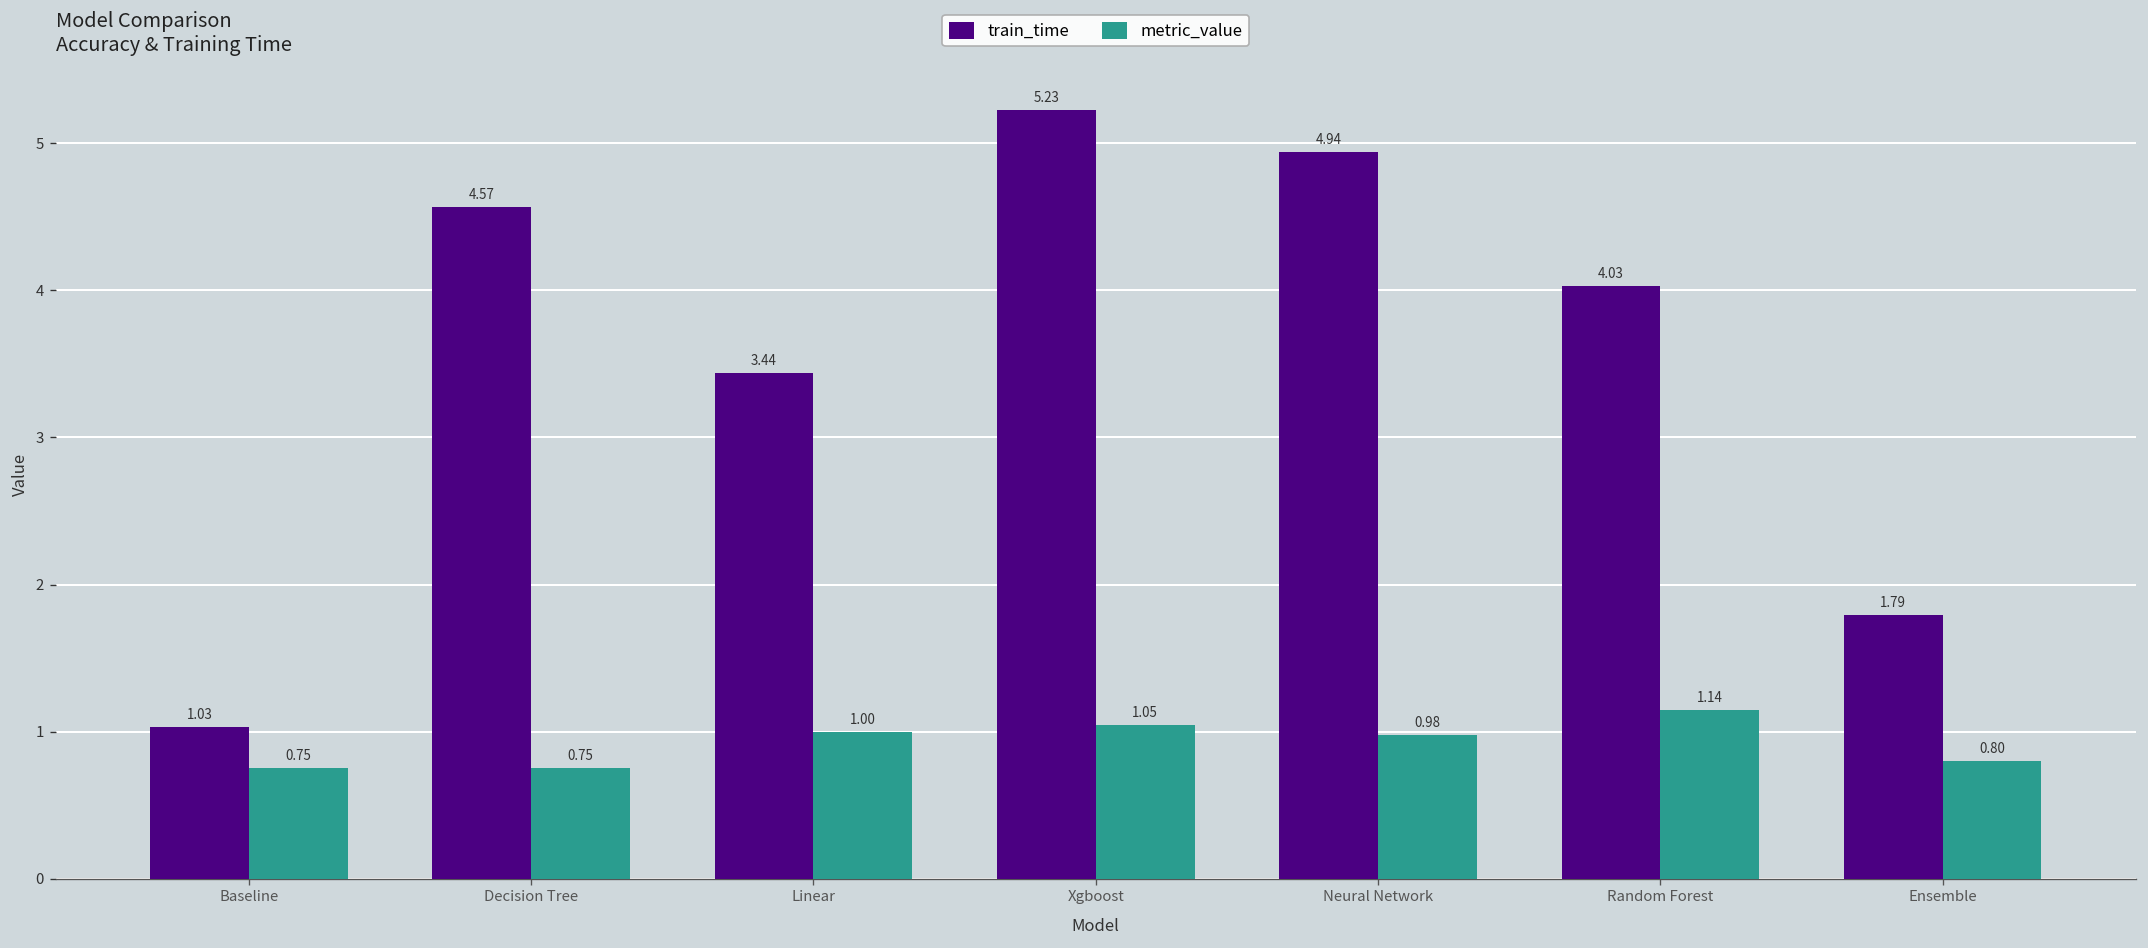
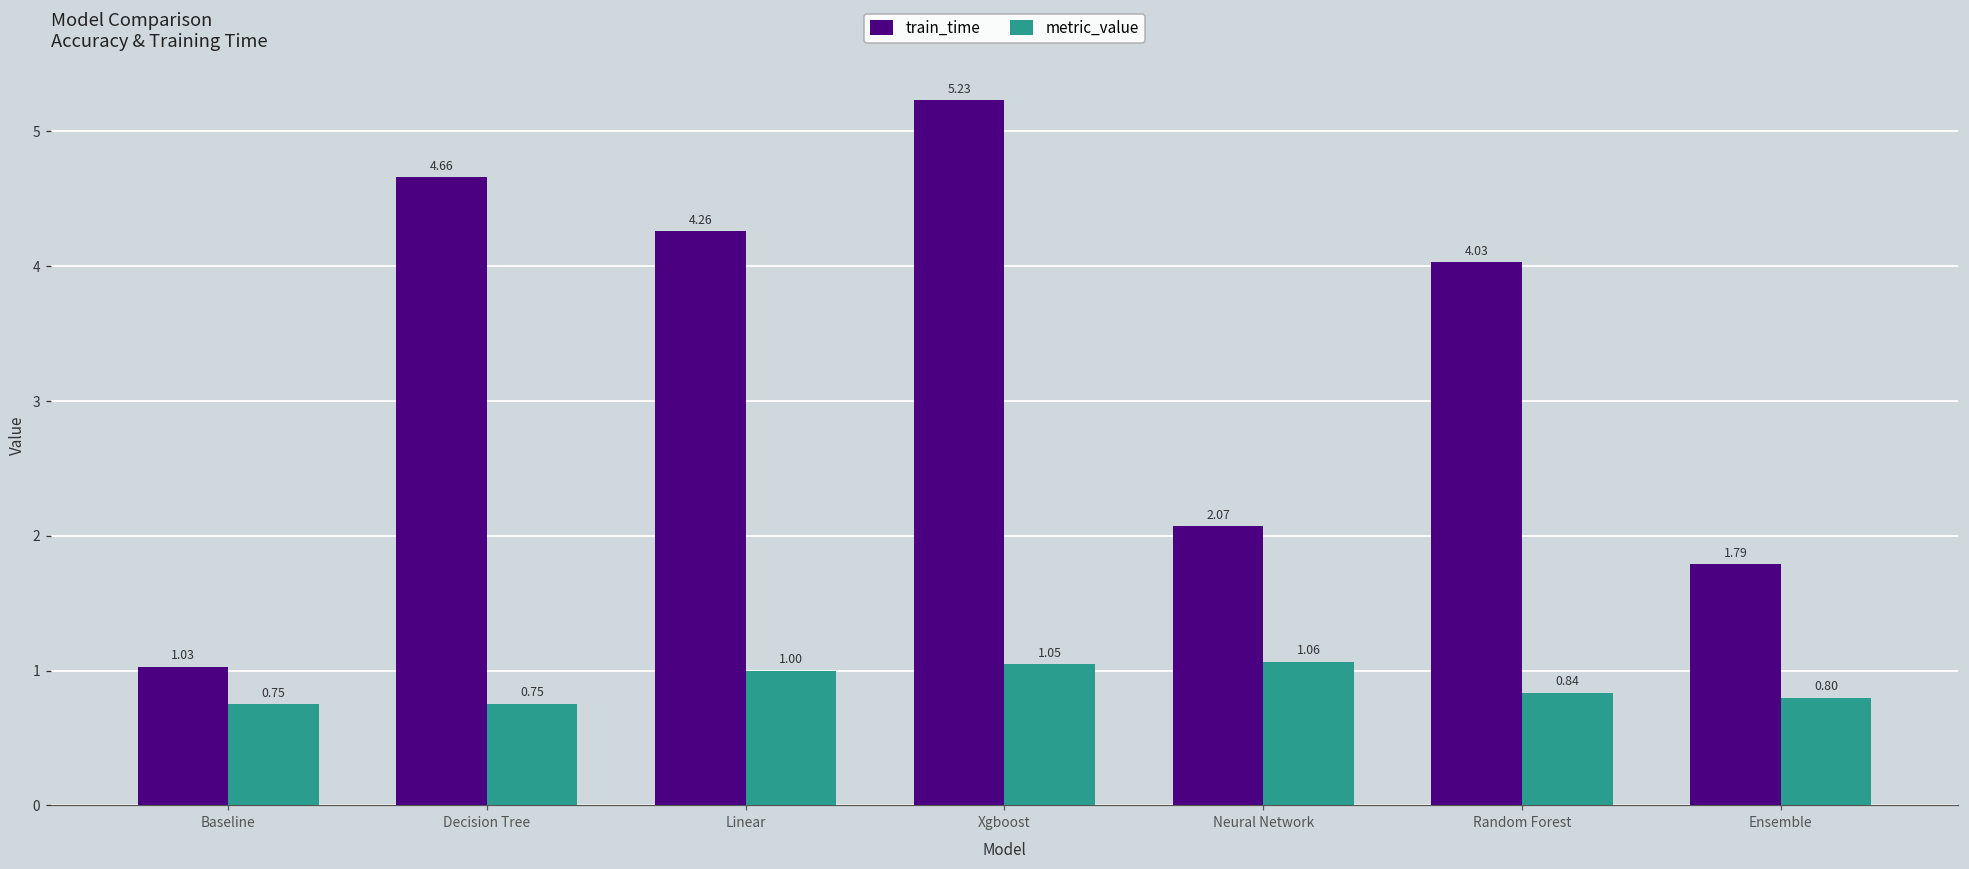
train_time, Decision Tree: 4.57 -> 4.66
train_time, Linear: 3.44 -> 4.26
train_time, Neural Network: 4.94 -> 2.07
metric_value, Neural Network: 0.98 -> 1.06
metric_value, Random Forest: 1.14 -> 0.84
